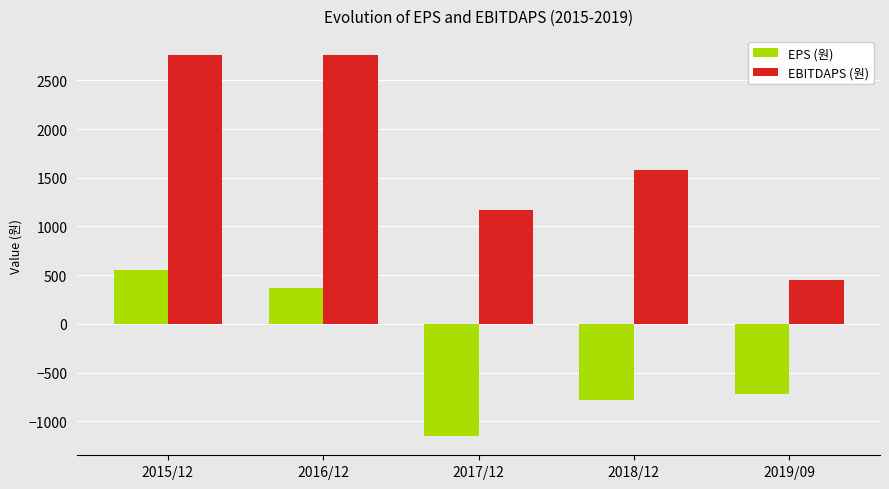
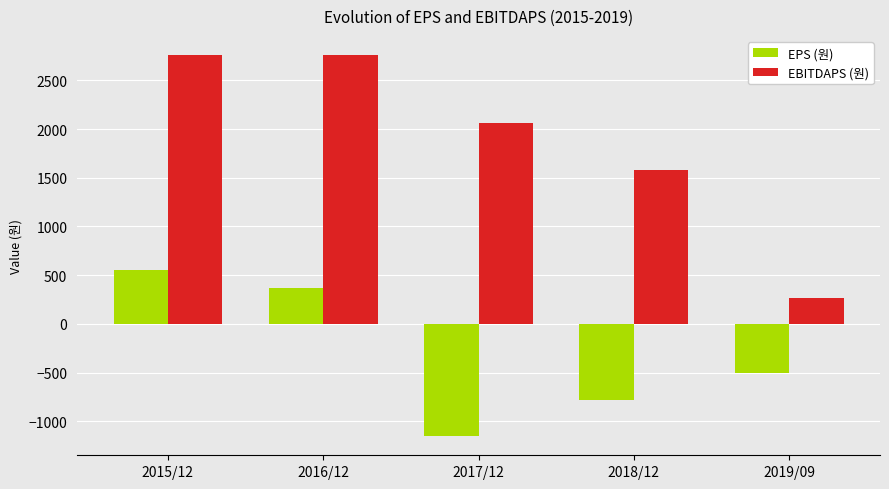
EBITDAPS (원), 2017/12: 1200 -> 2100
EPS (원), 2019/09: -700 -> -500
EBITDAPS (원), 2019/09: 500 -> 300
